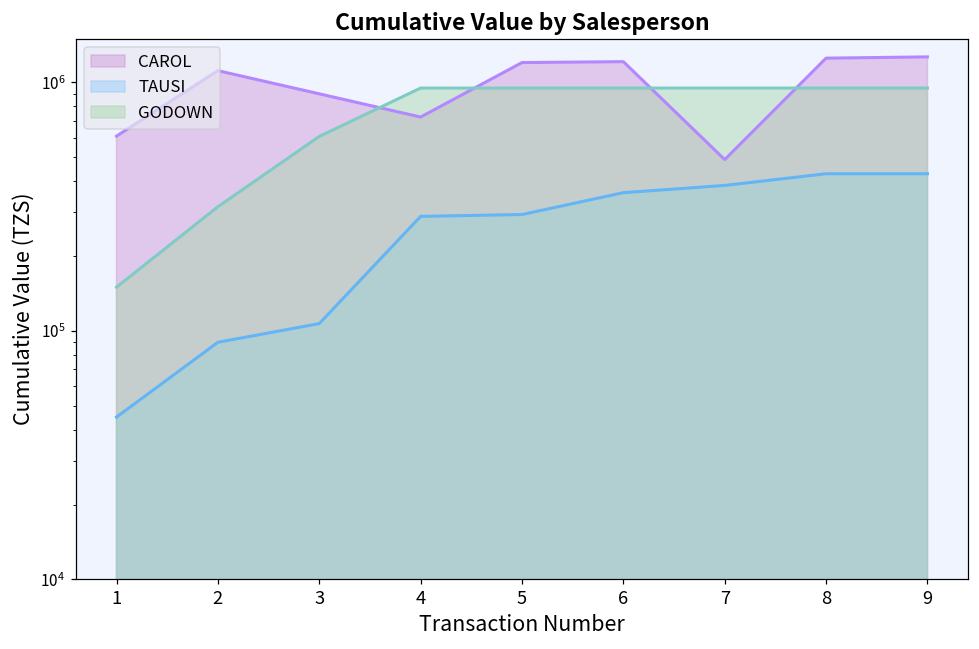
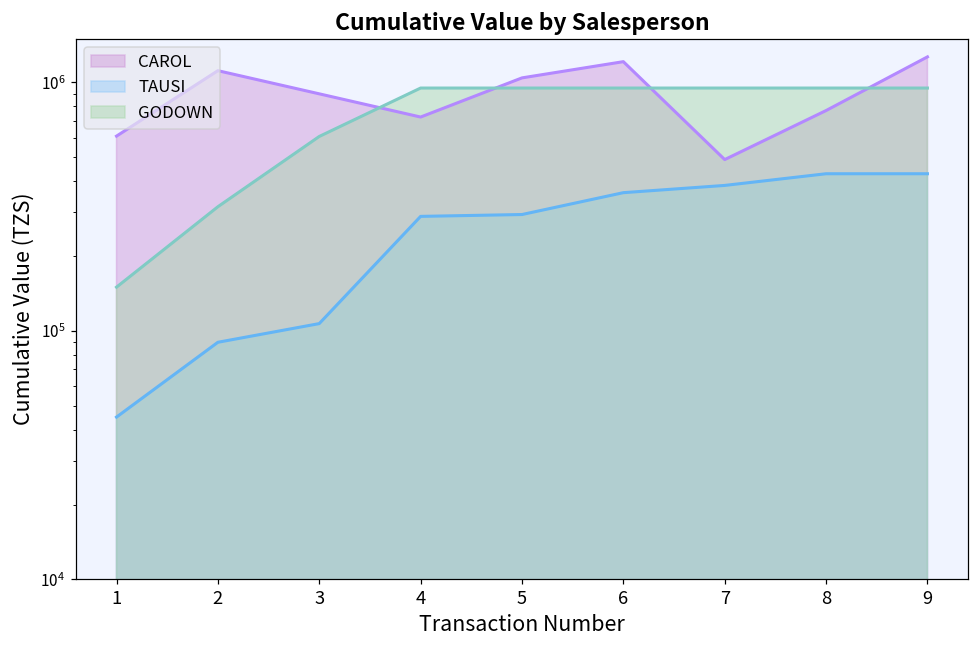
CAROL, 5: 1200000 -> 1000000
CAROL, 8: 1300000 -> 770000
